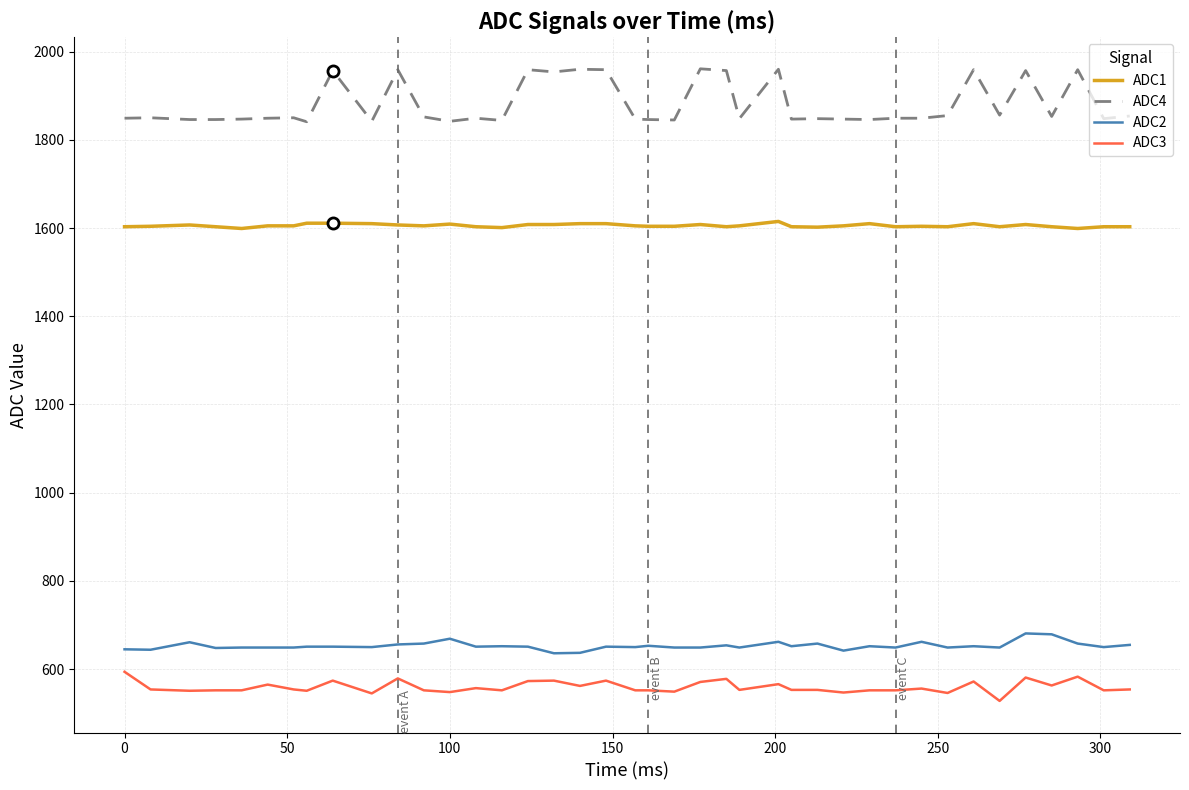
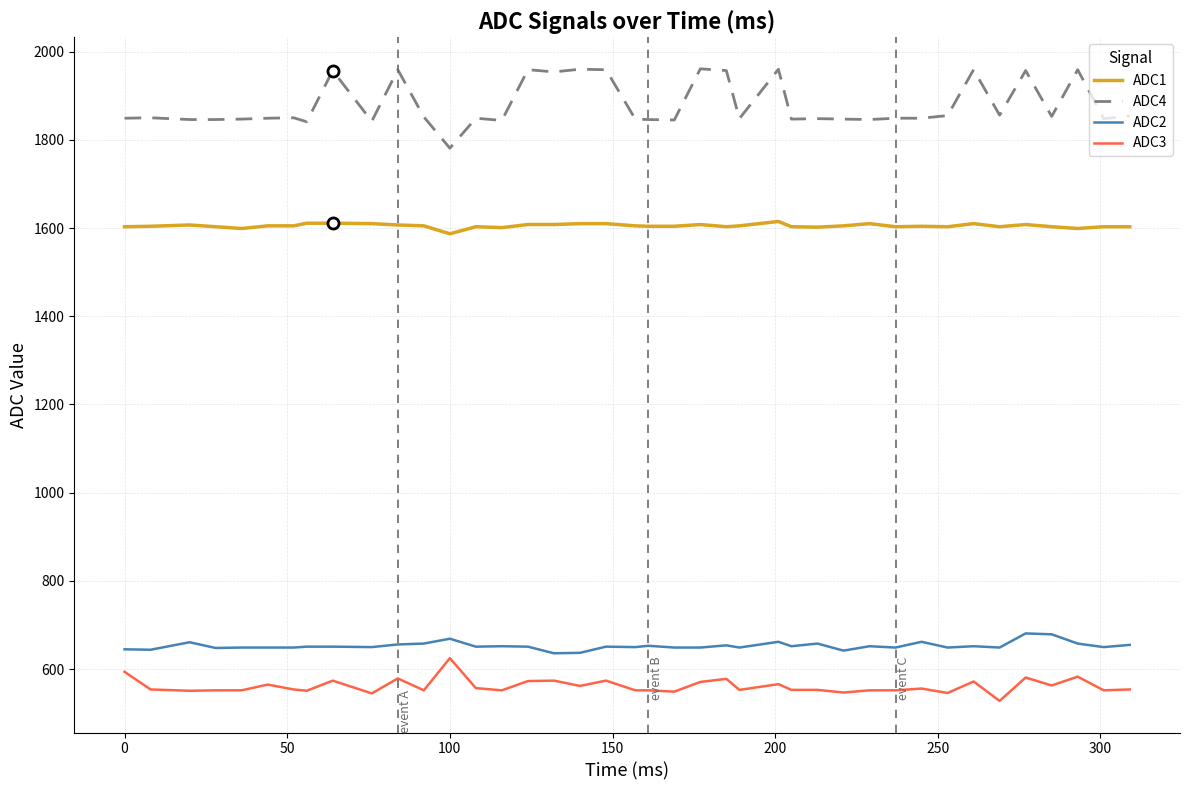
ADC1, 100: 1610 -> 1590
ADC4, 100: 1840 -> 1780
ADC3, 100: 550 -> 630
